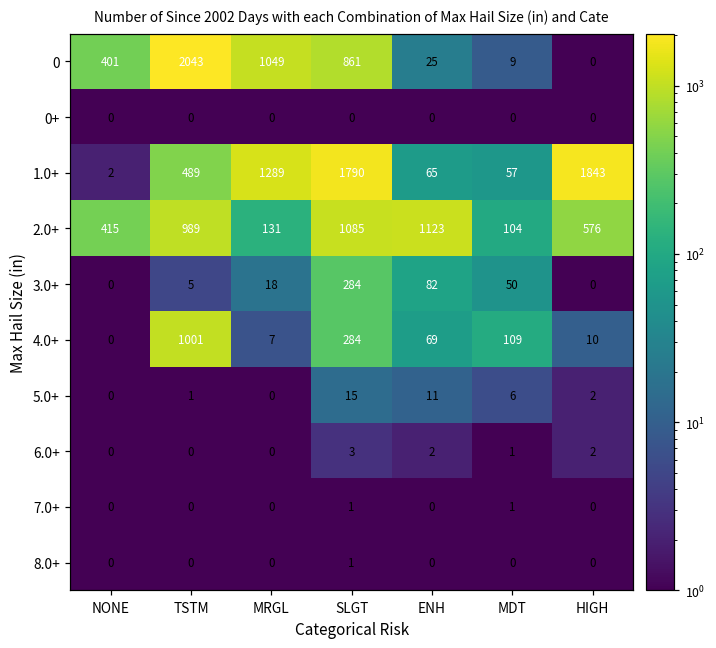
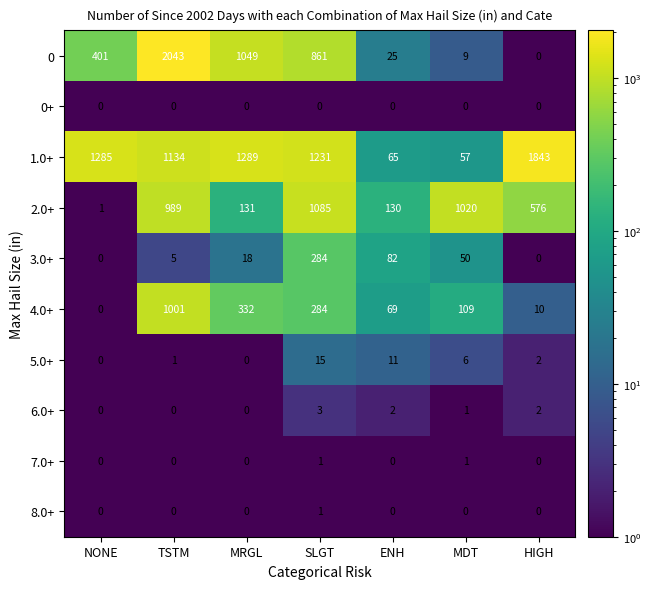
1.0+, NONE: 2 -> 1285
1.0+, TSTM: 489 -> 1134
1.0+, SLGT: 1790 -> 1231
2.0+, NONE: 415 -> 1
2.0+, ENH: 1123 -> 130
2.0+, MDT: 104 -> 1020
4.0+, MRGL: 7 -> 332
